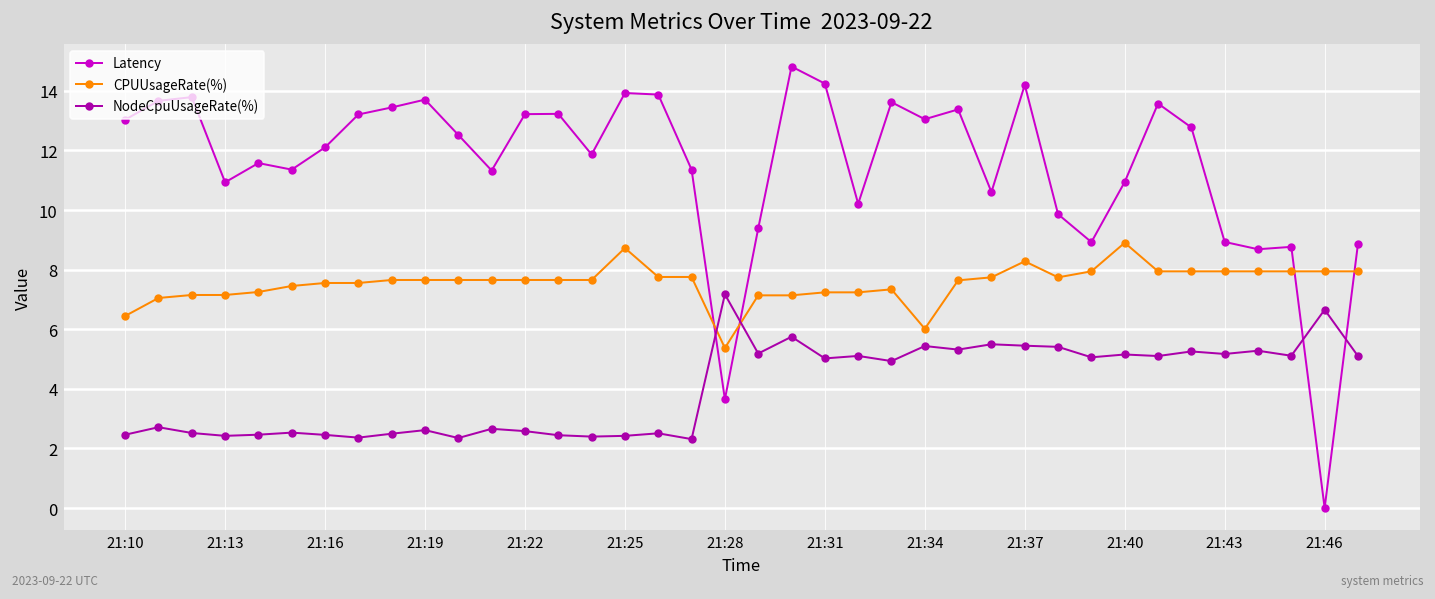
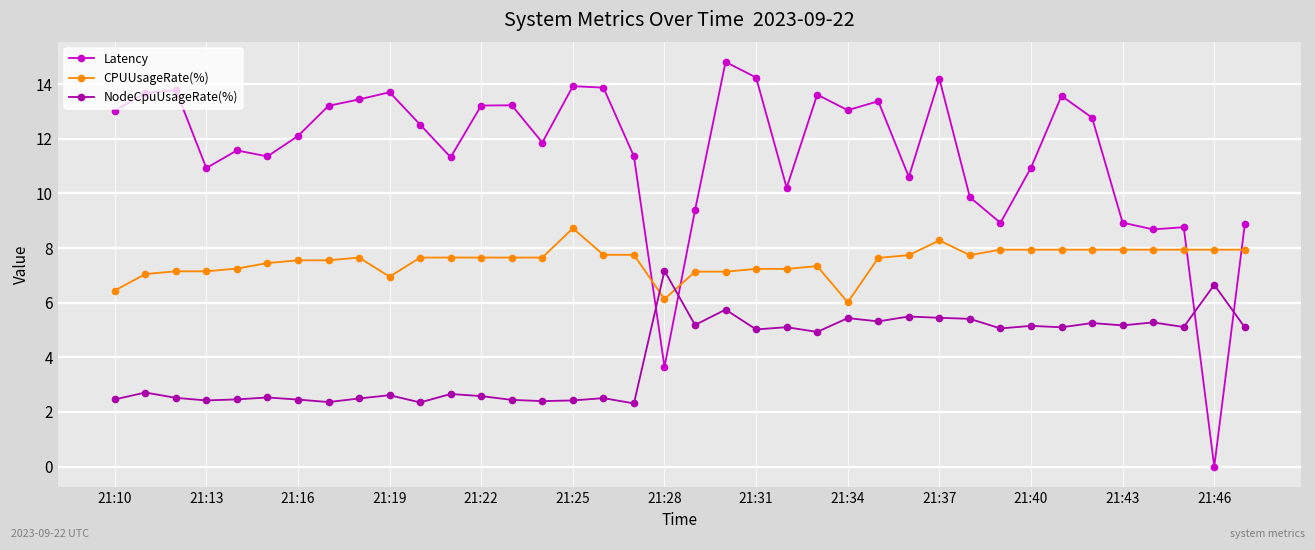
CPUUsageRate(%), 21:19: 7.7 -> 7.0
CPUUsageRate(%), 21:28: 5.4 -> 6.1
CPUUsageRate(%), 21:40: 8.9 -> 7.9
